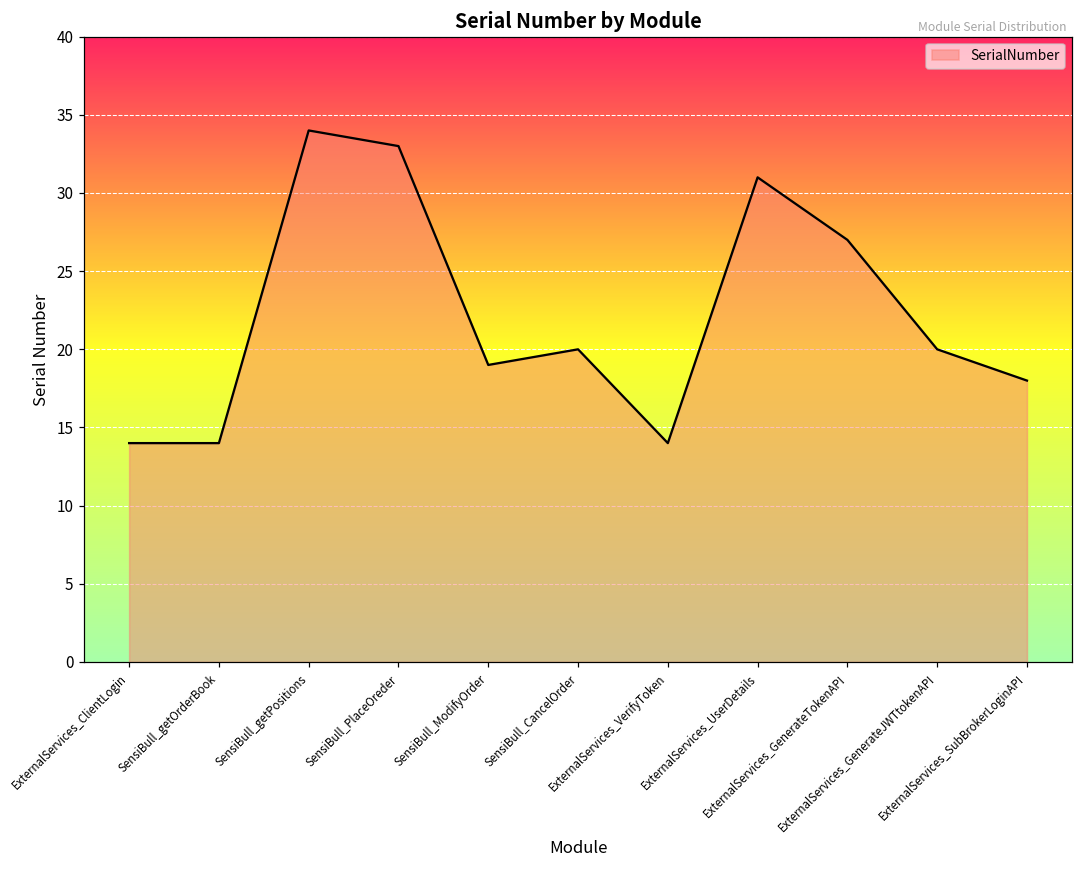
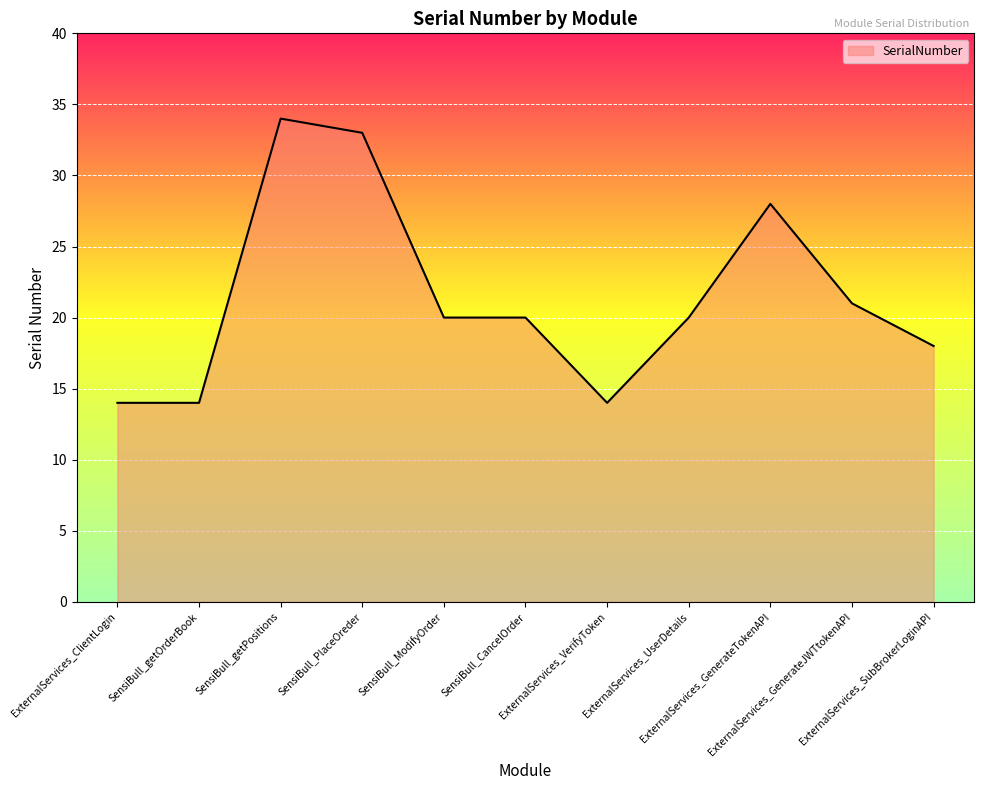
SensiBull_ModifyOrder: 19 -> 20
ExternalServices_UserDetails: 31 -> 20
ExternalServices_GenerateTokenAPI: 27 -> 28
ExternalServices_GenerateJWTtokenAPI: 20 -> 21
